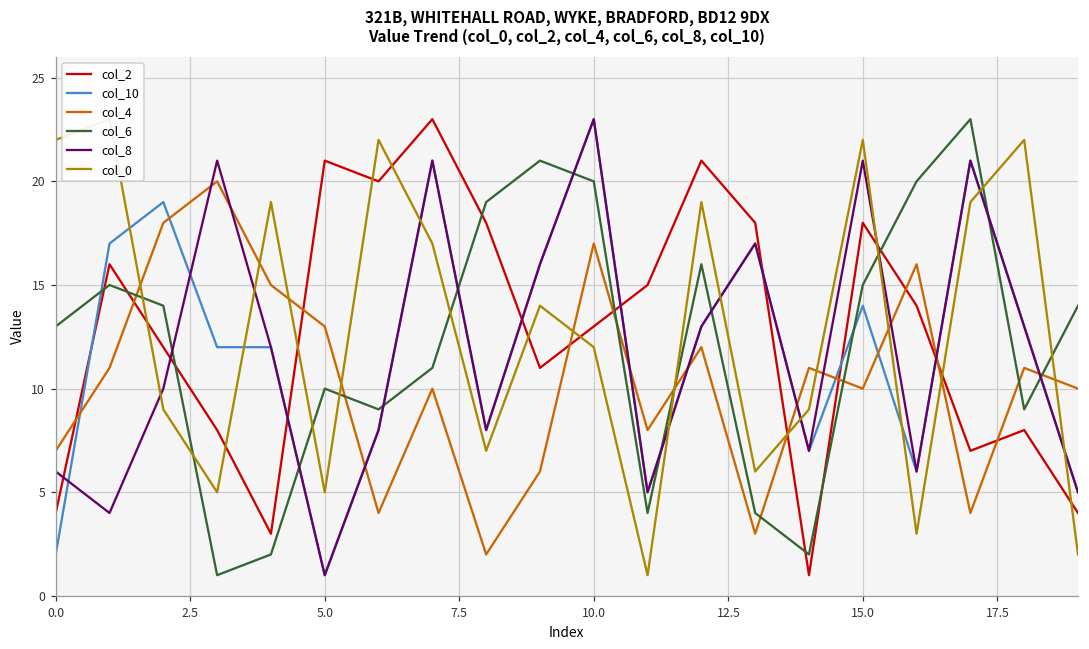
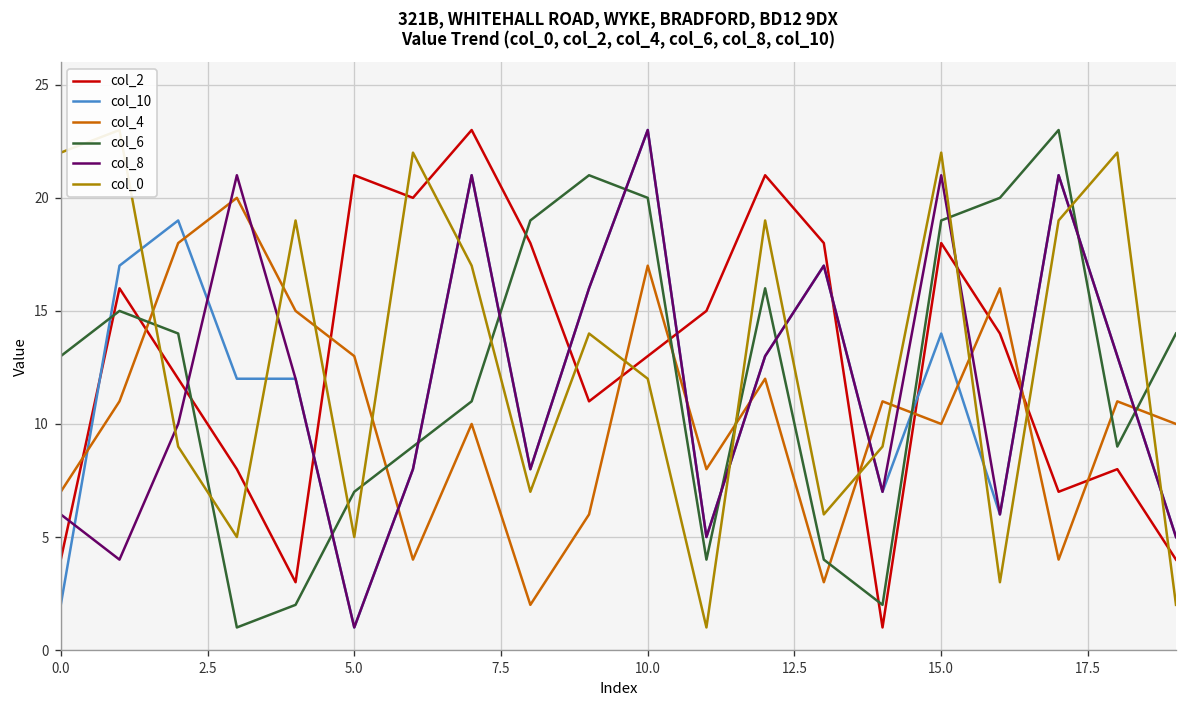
col_6, 5.0: 10 -> 7
col_6, 15.0: 15 -> 19
